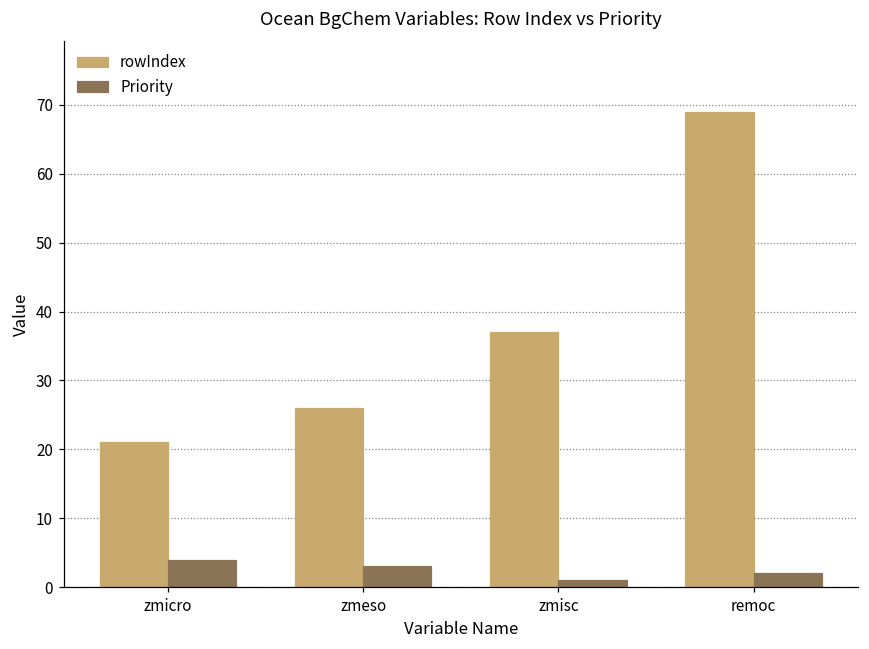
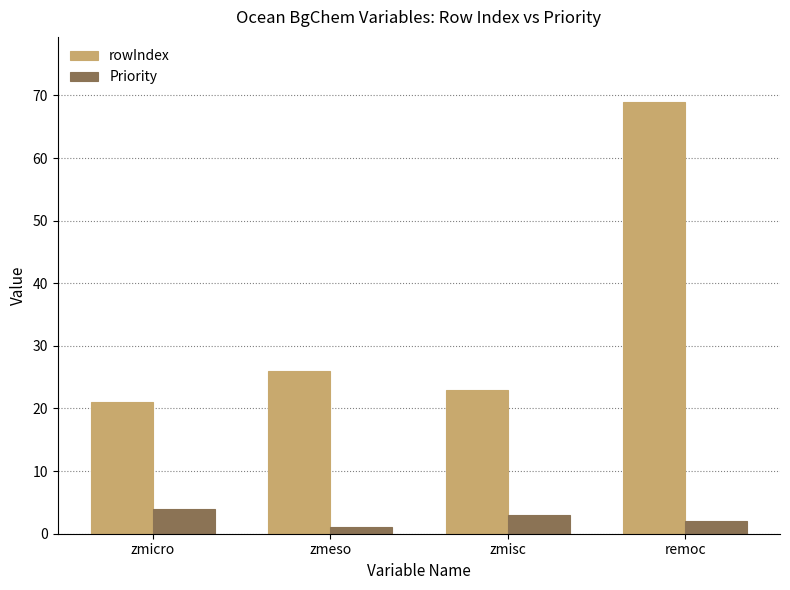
Priority, zmeso: 3 -> 1
rowIndex, zmisc: 37 -> 23
Priority, zmisc: 1 -> 3
